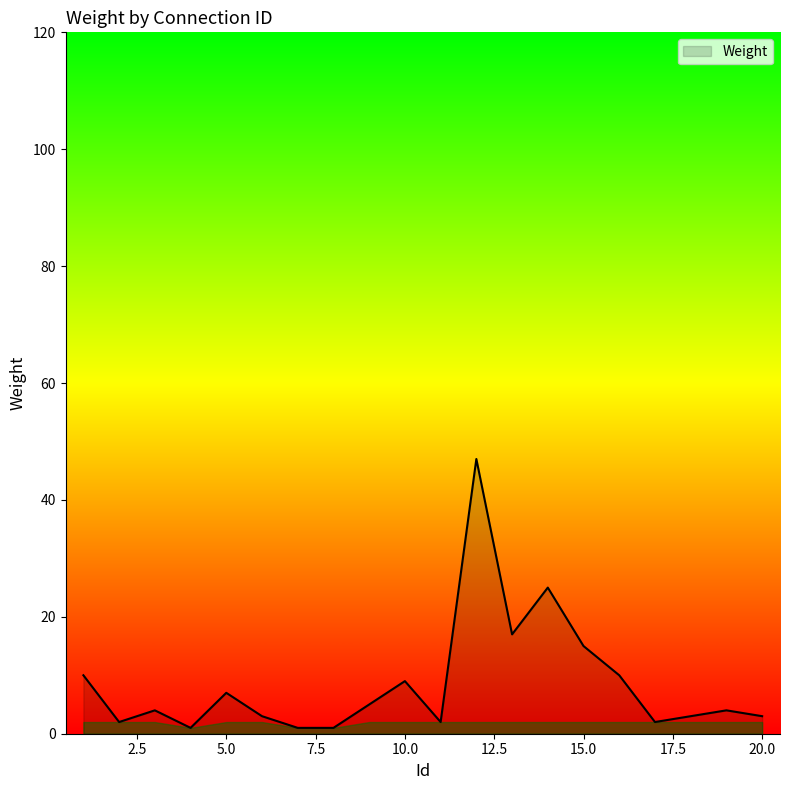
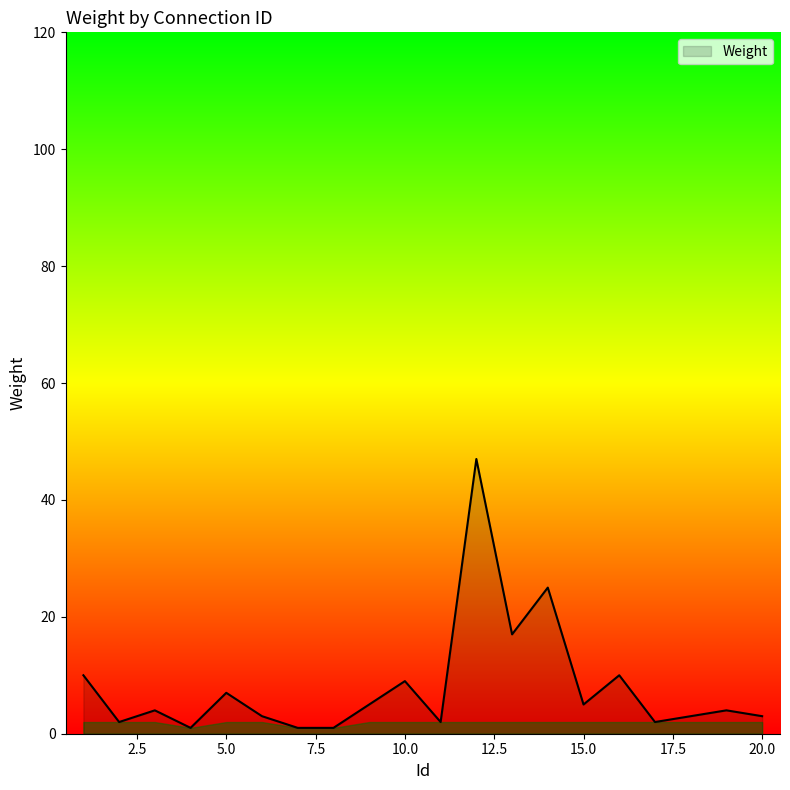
Weight, 15.0: 15 -> 5
